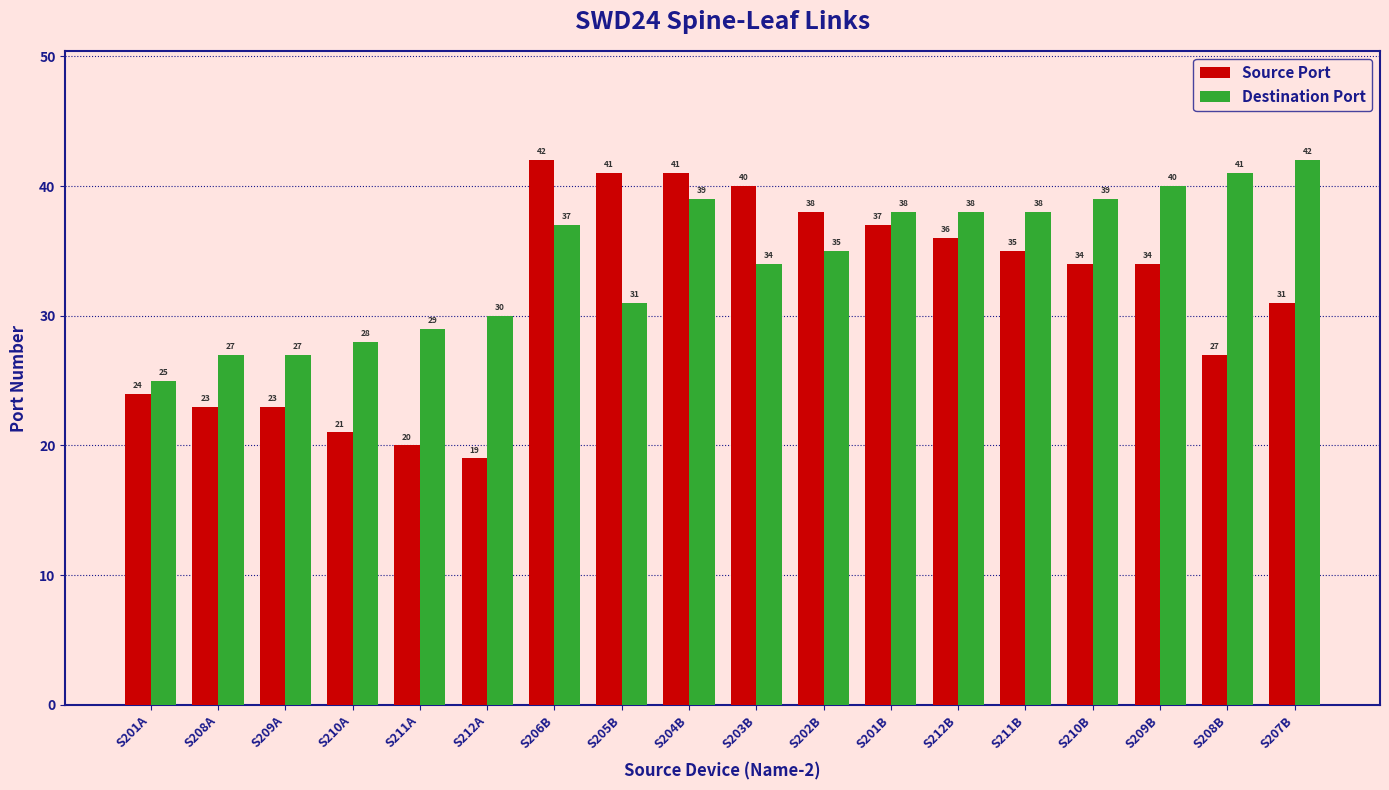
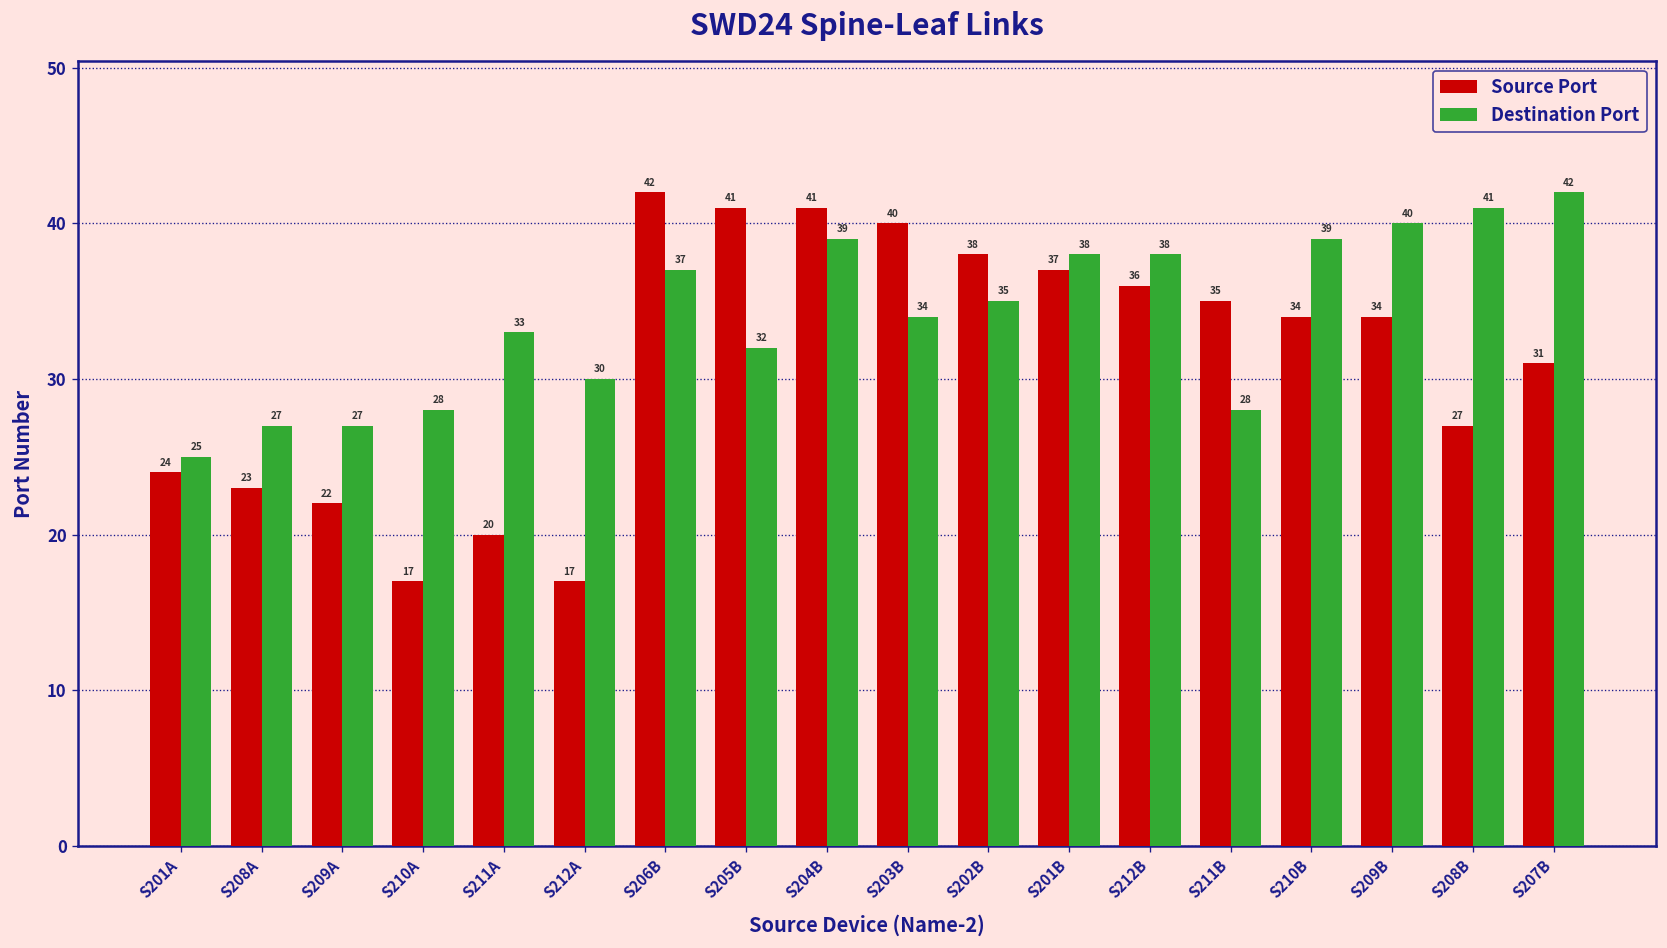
Source Port, S209A: 23 -> 22
Source Port, S210A: 21 -> 17
Destination Port, S211A: 29 -> 33
Source Port, S212A: 19 -> 17
Destination Port, S205B: 31 -> 32
Destination Port, S211B: 38 -> 28
